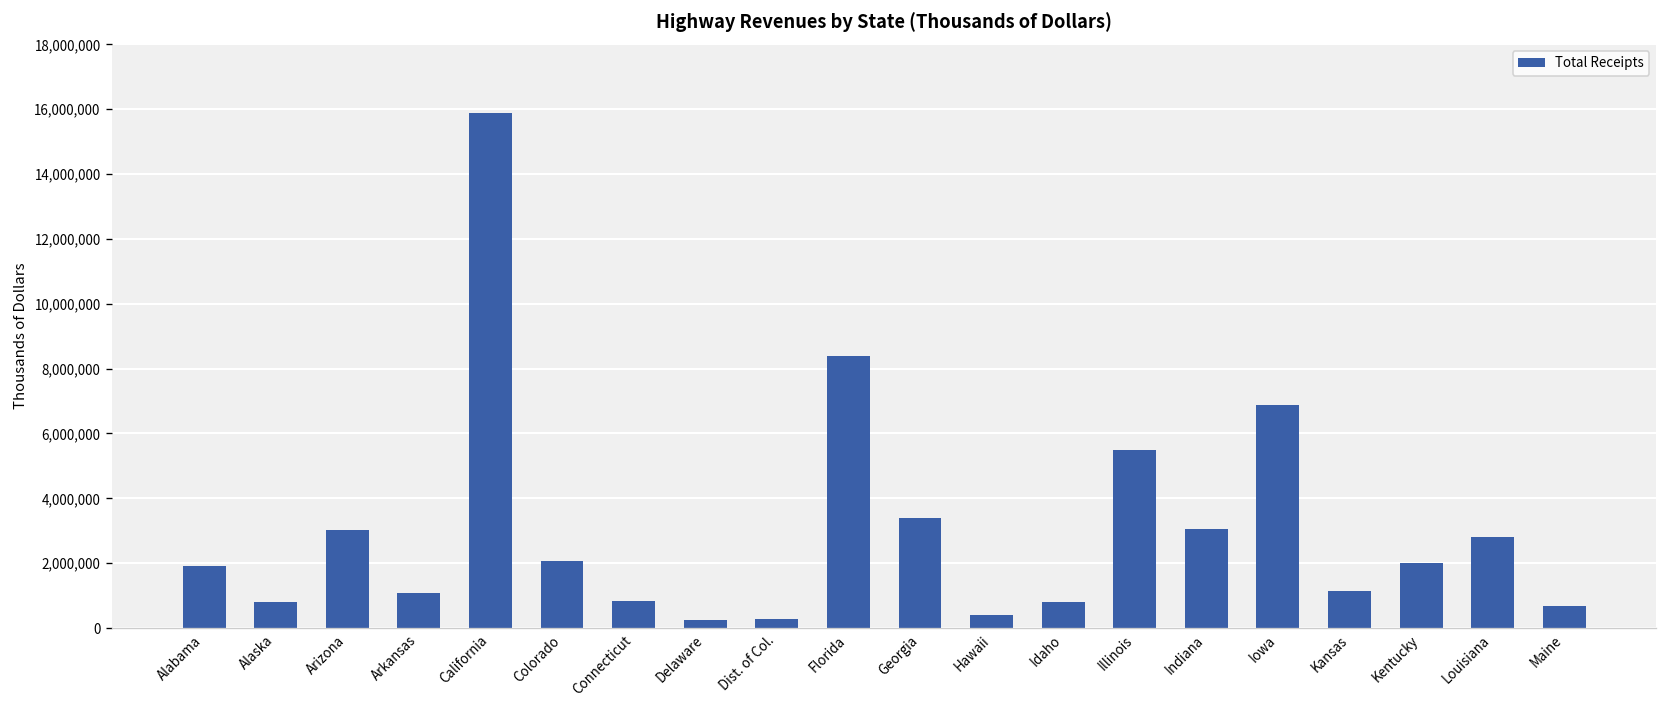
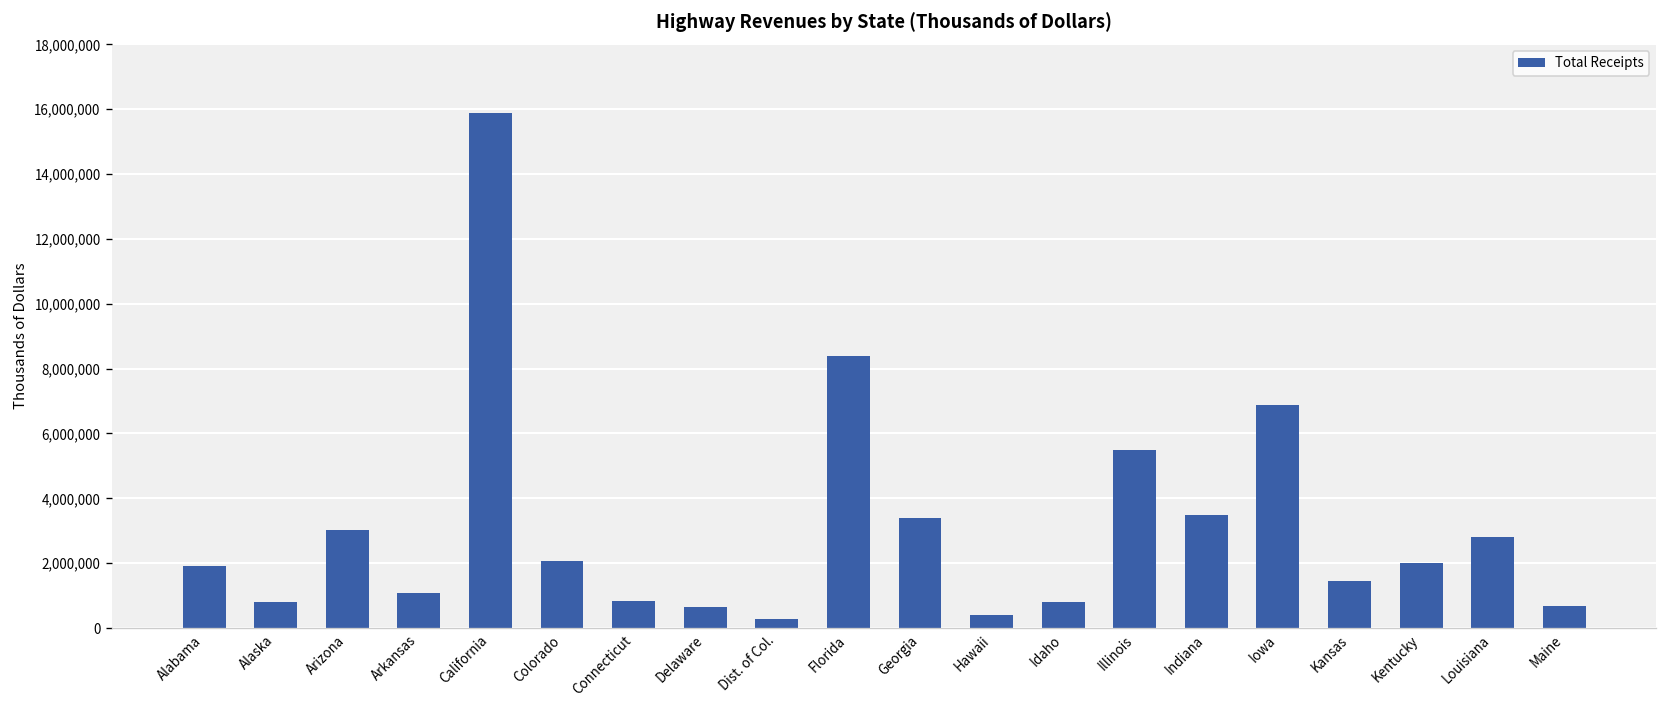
Delaware: 200,000 -> 700,000
Indiana: 3,100,000 -> 3,500,000
Kansas: 1,200,000 -> 1,500,000
